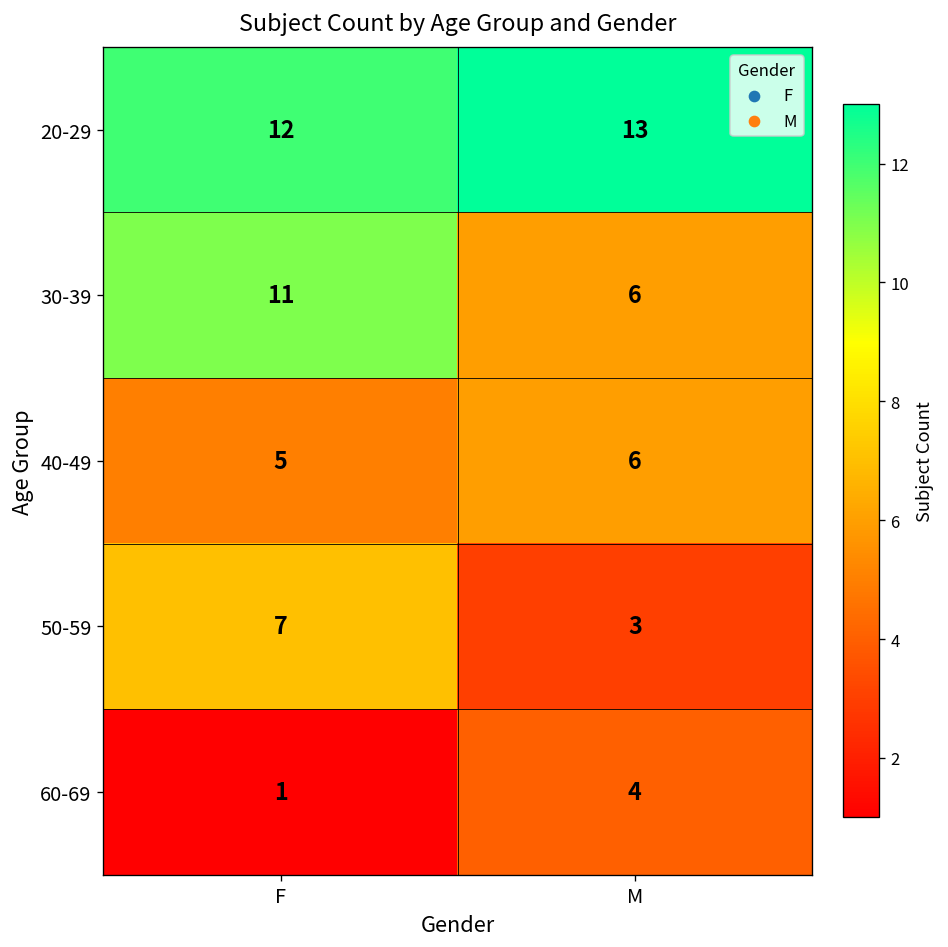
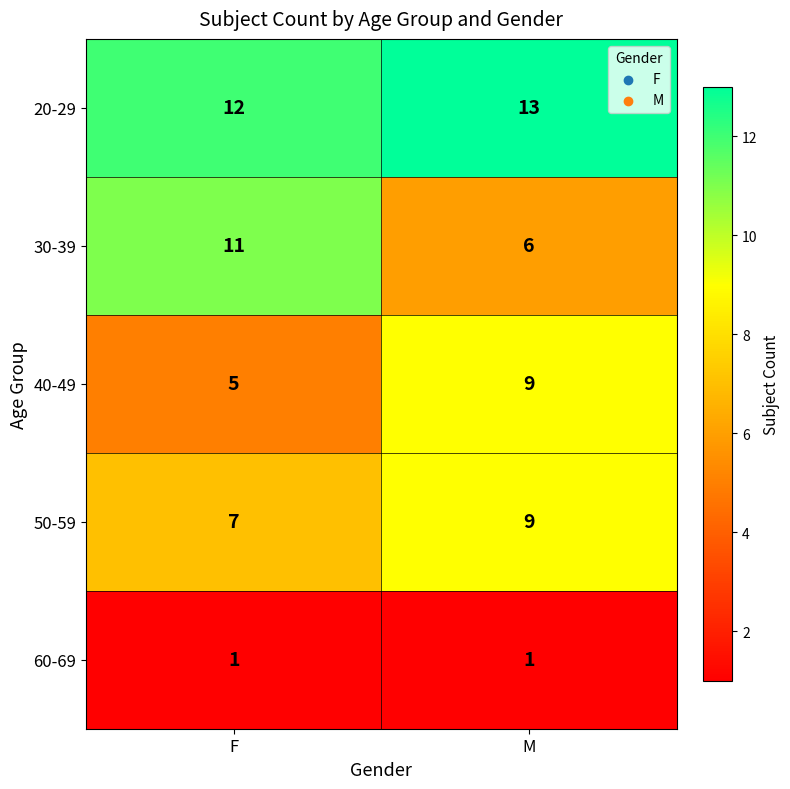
40-49, M: 6 -> 9
50-59, M: 3 -> 9
60-69, M: 4 -> 1
